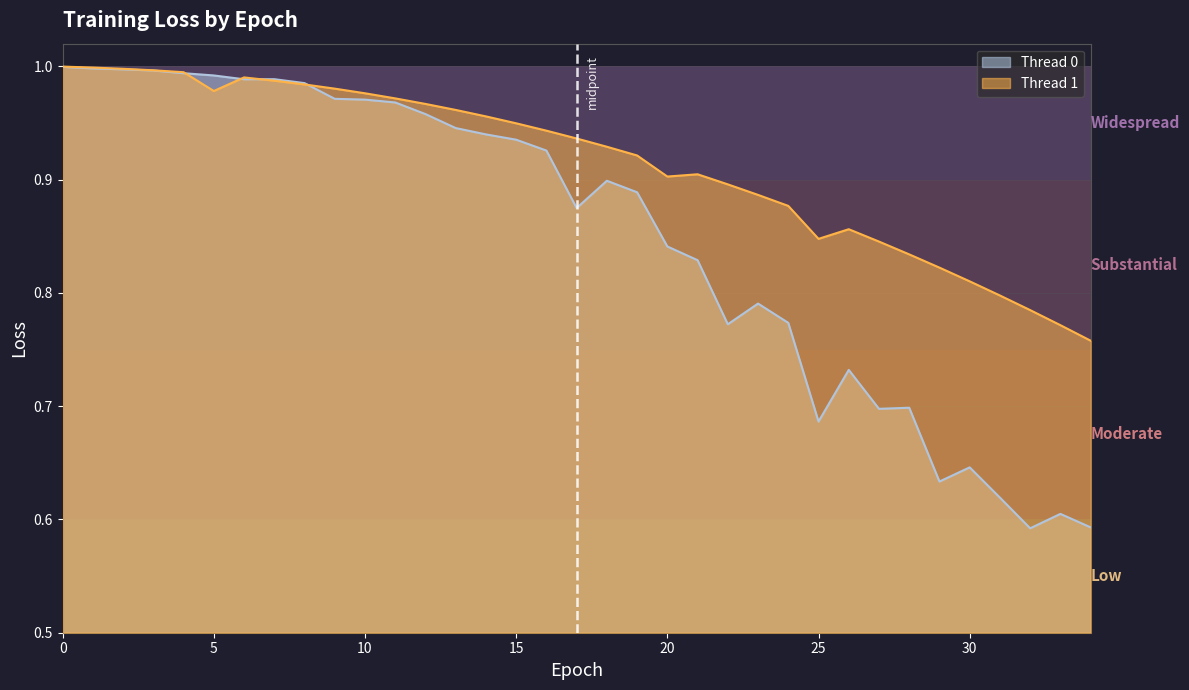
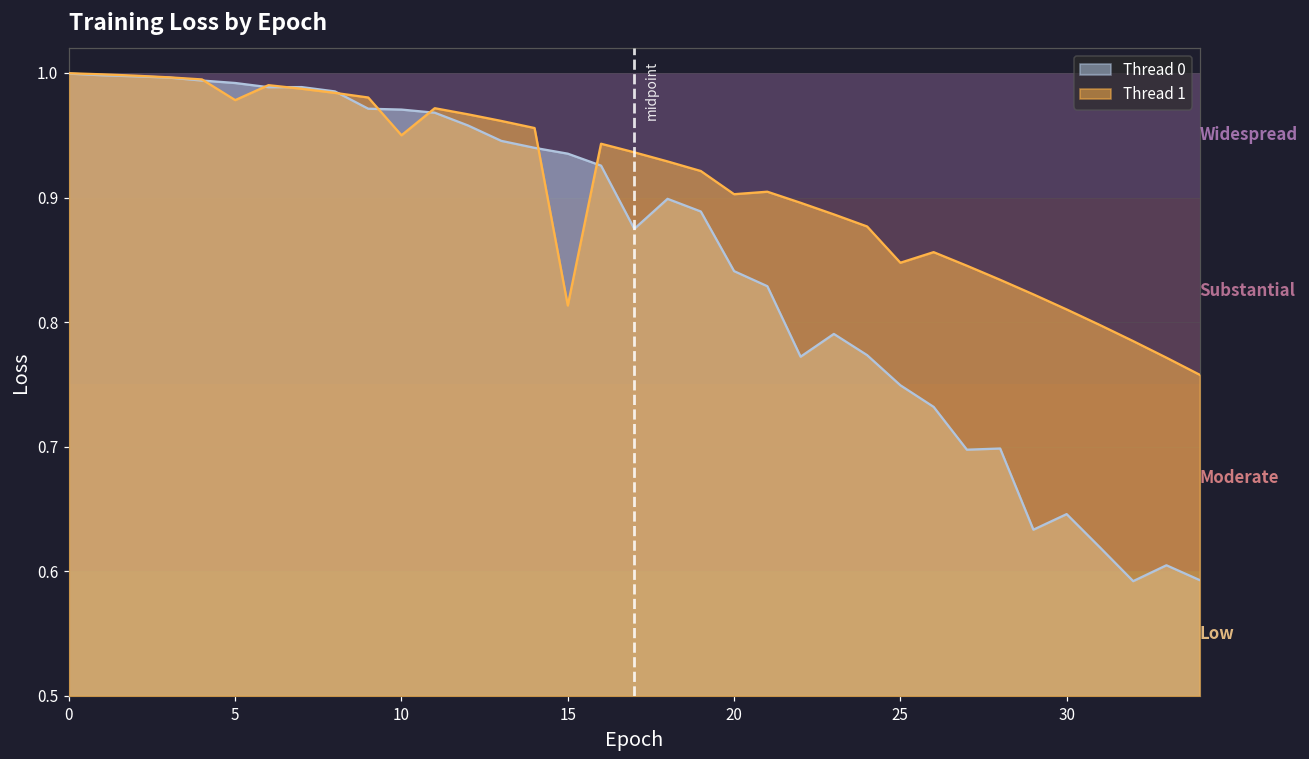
Thread 1, 10: 0.976 -> 0.950
Thread 1, 15: 0.950 -> 0.813
Thread 0, 25: 0.686 -> 0.749
